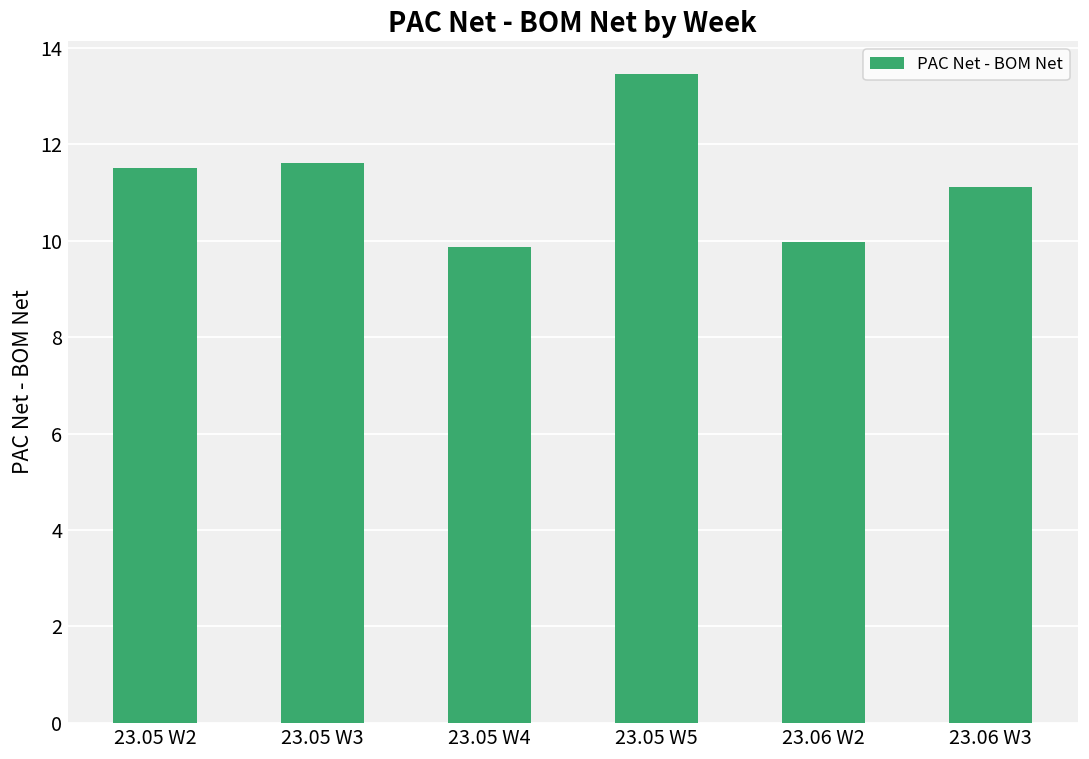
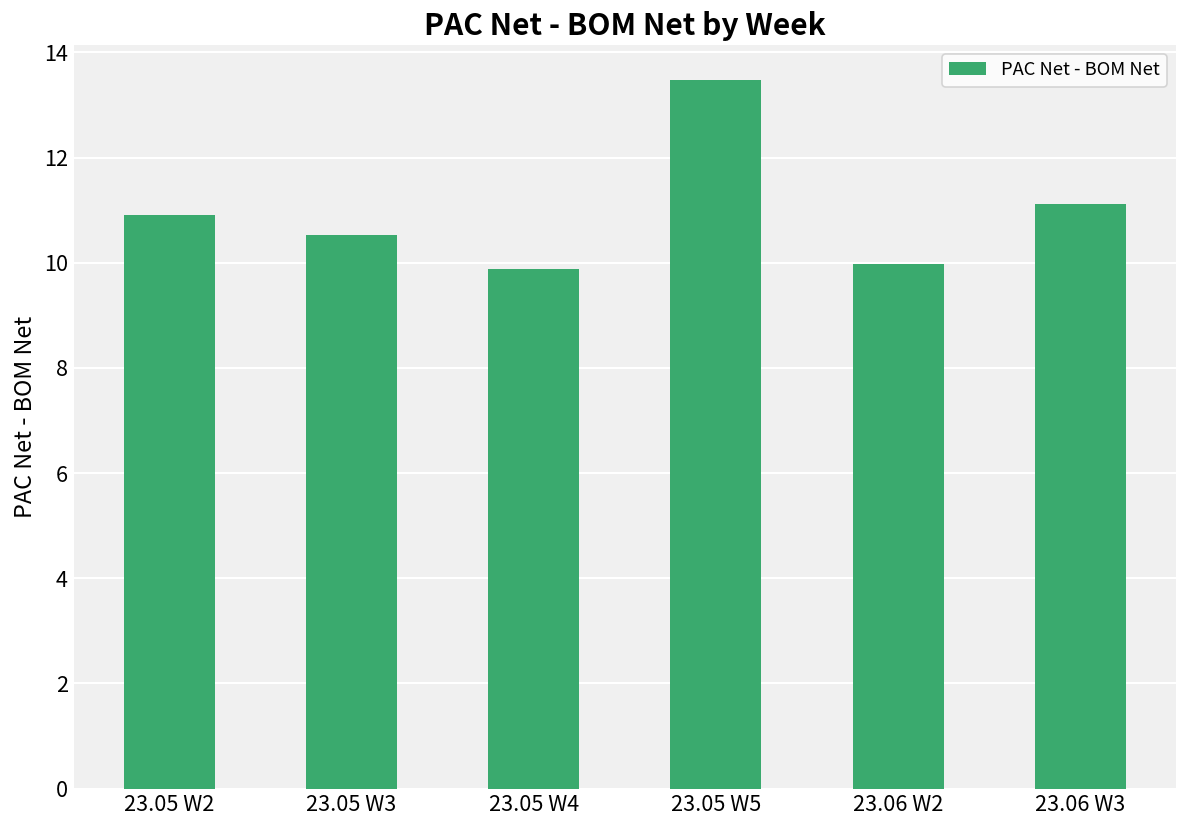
23.05 W2: 11.5 -> 10.9
23.05 W3: 11.6 -> 10.5
